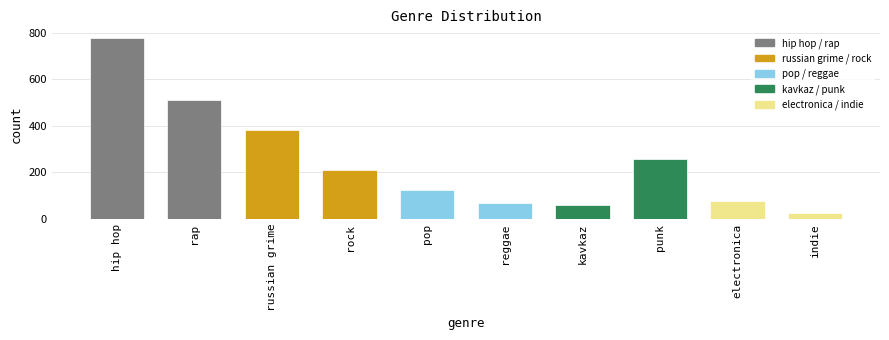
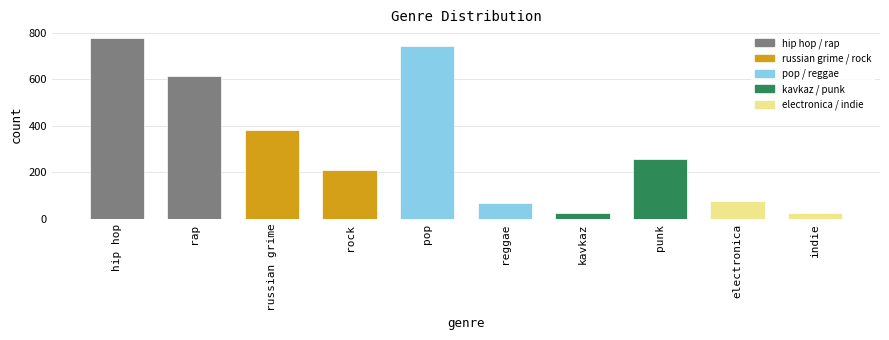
rap: 510 -> 610
pop: 120 -> 740
kavkaz: 60 -> 20
